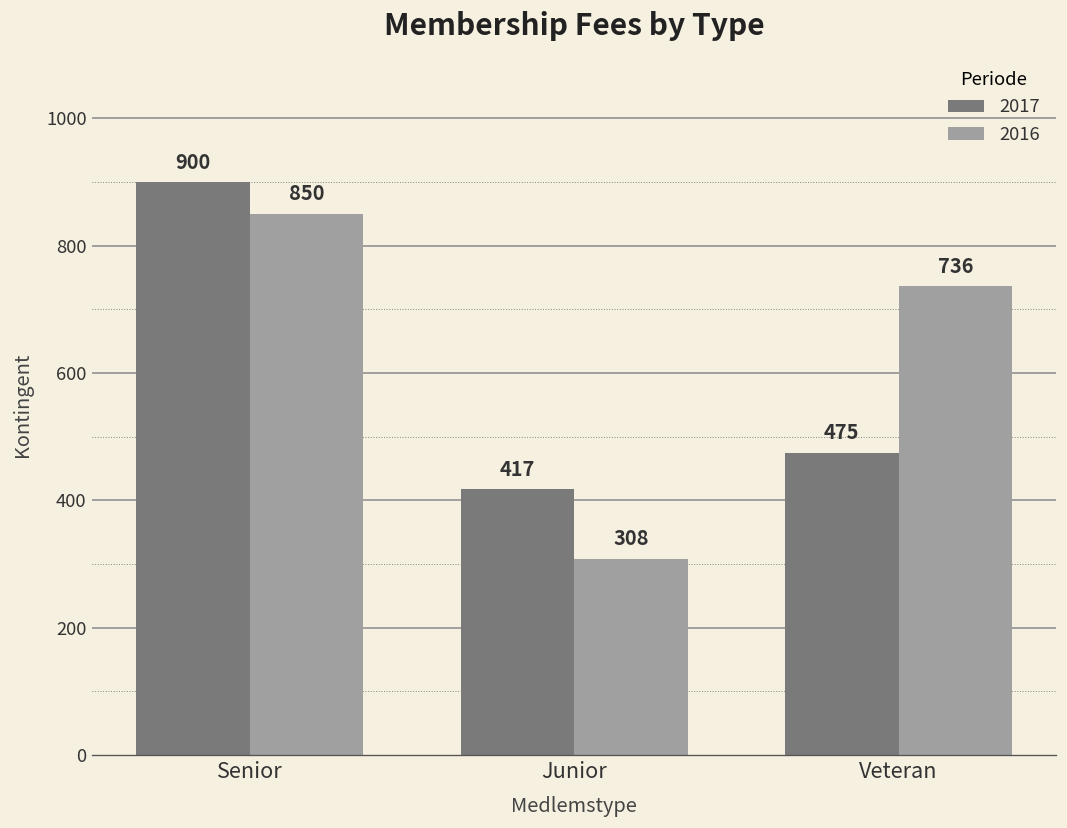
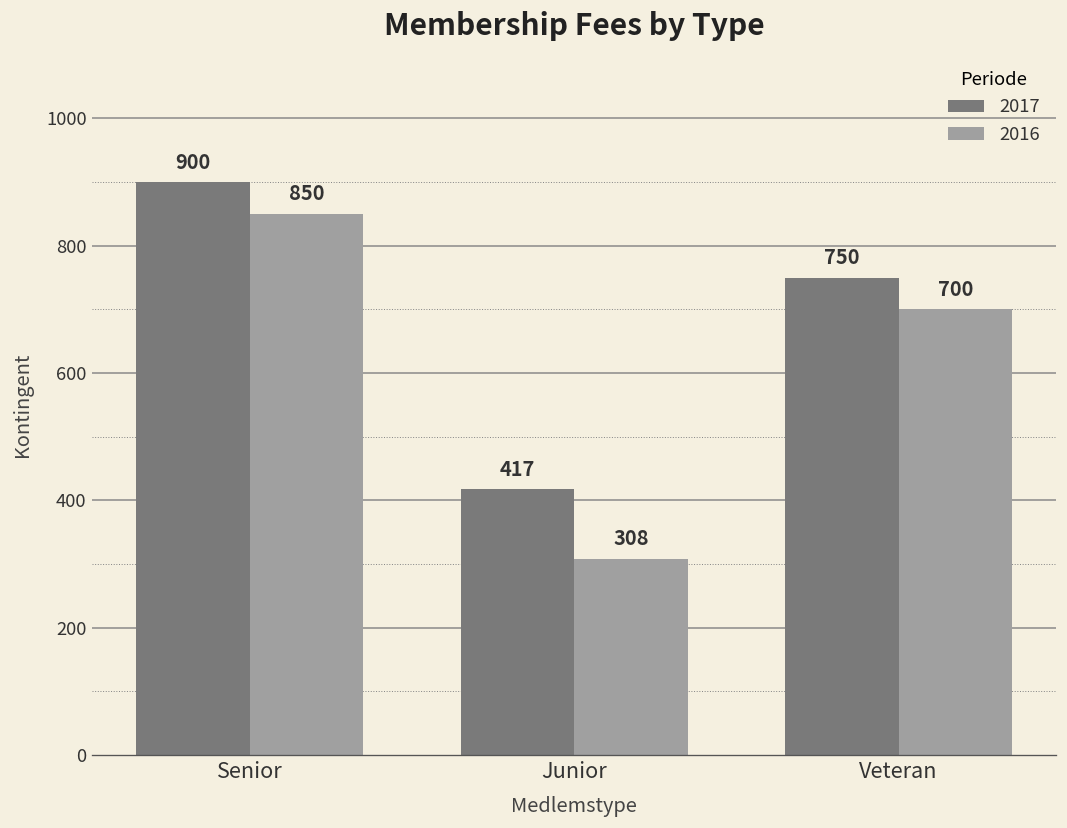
2017, Veteran: 475 -> 750
2016, Veteran: 736 -> 700
